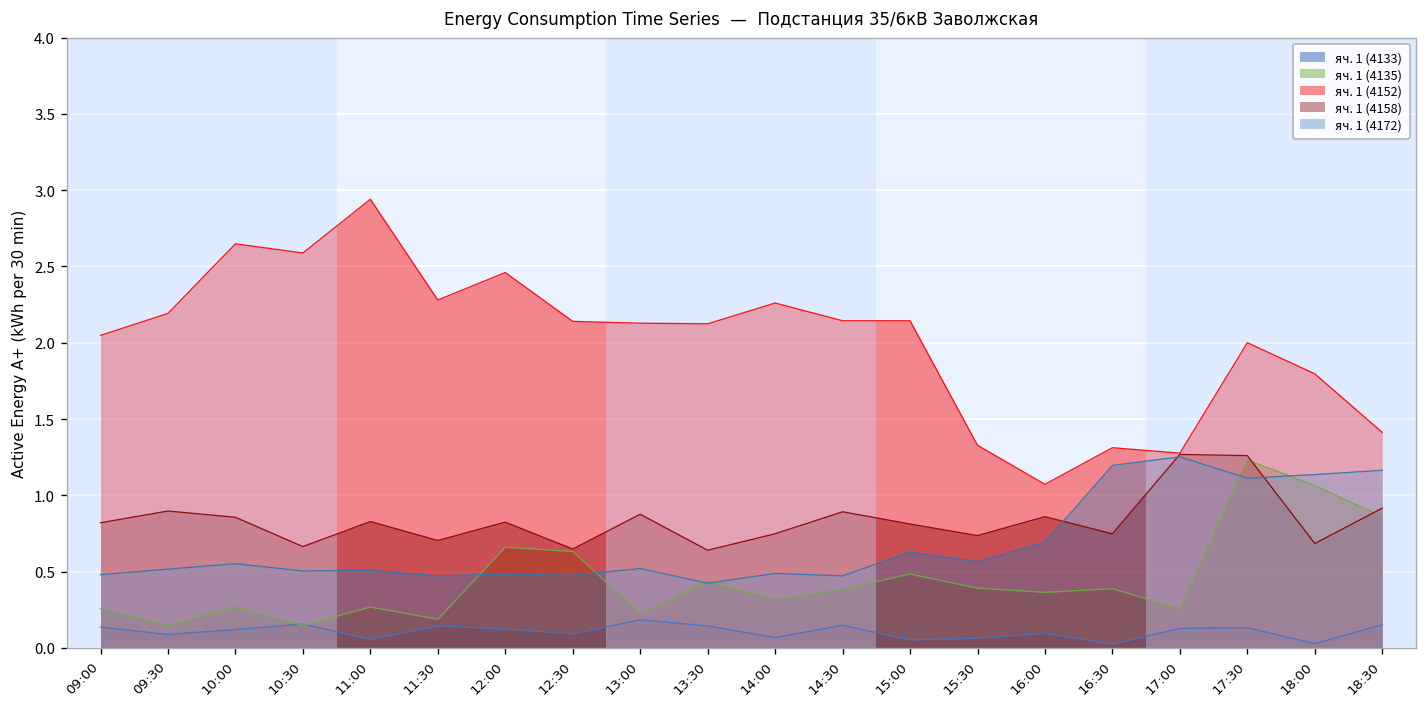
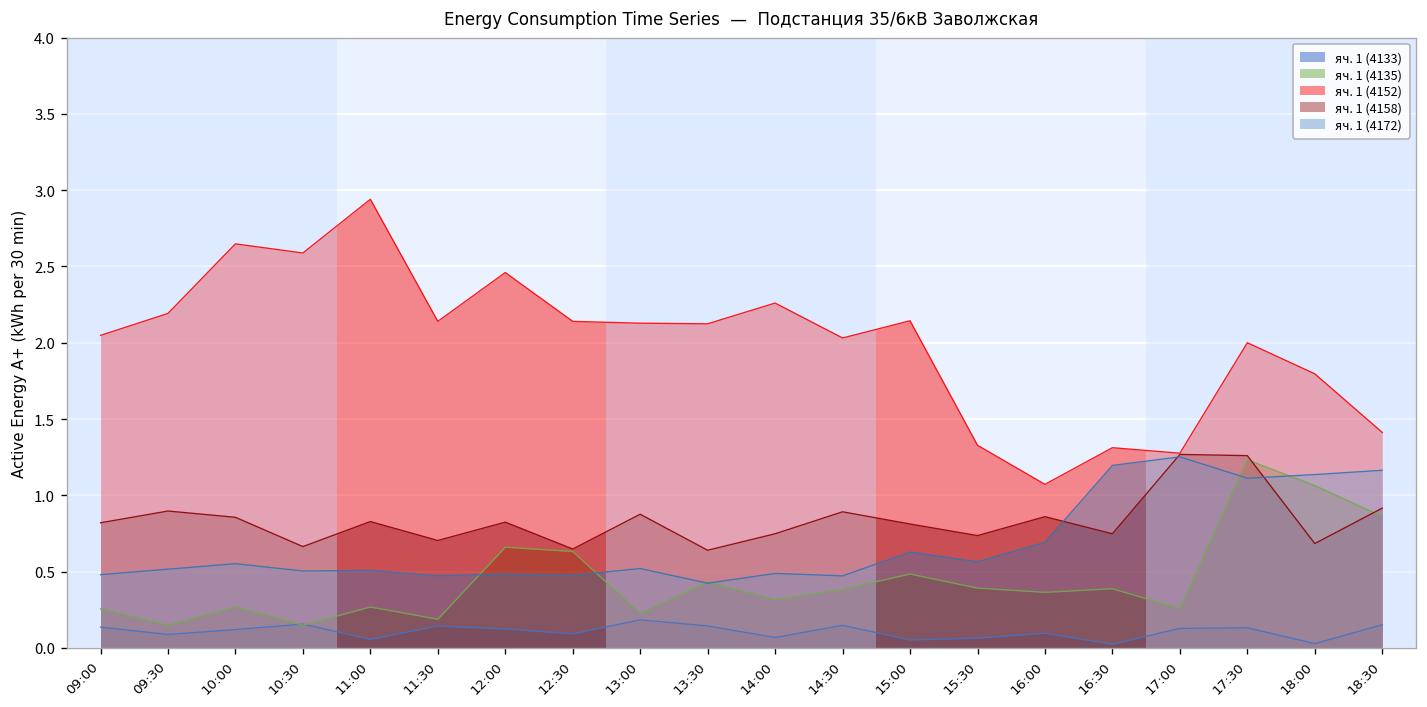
яч. 1 (4152), 11:30: 2.28 -> 2.14
яч. 1 (4152), 14:30: 2.14 -> 2.03
